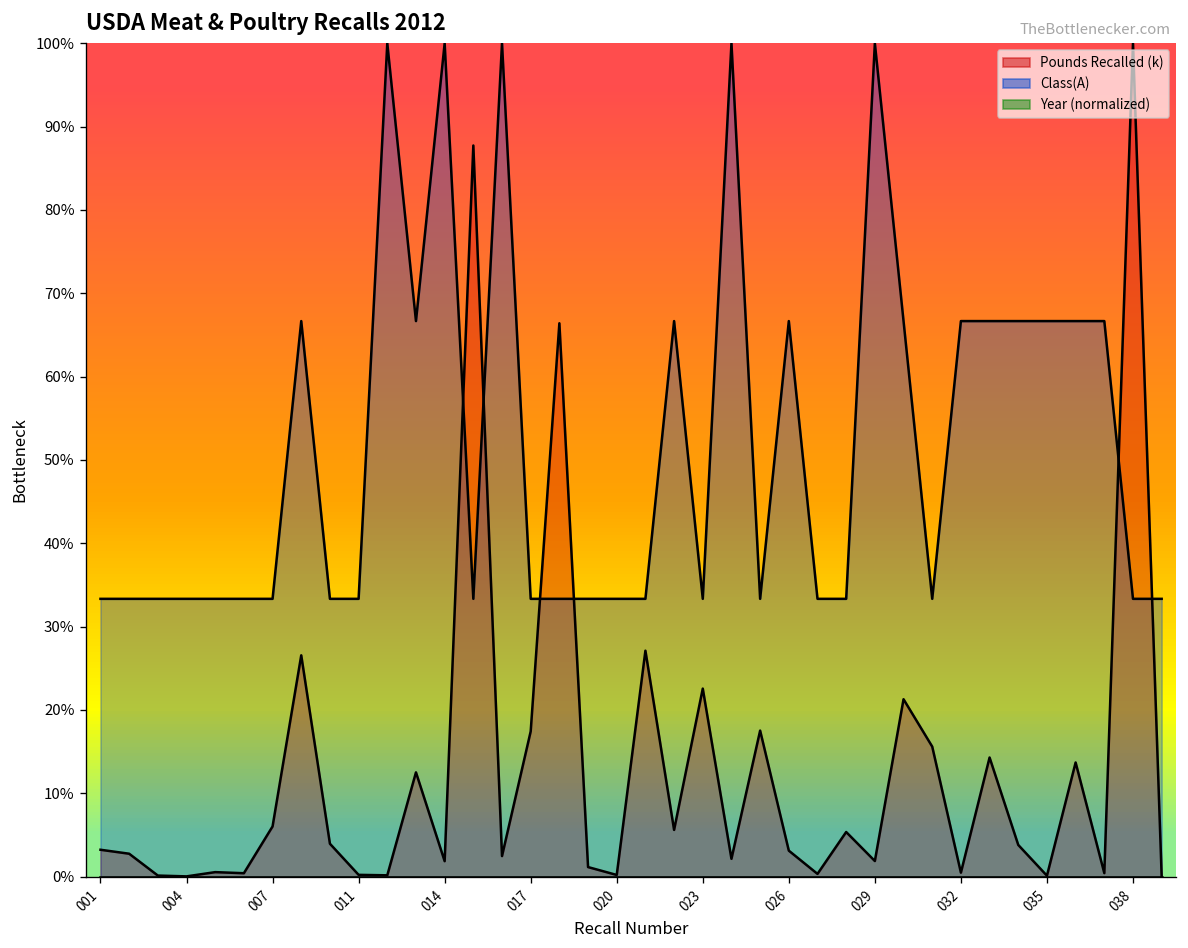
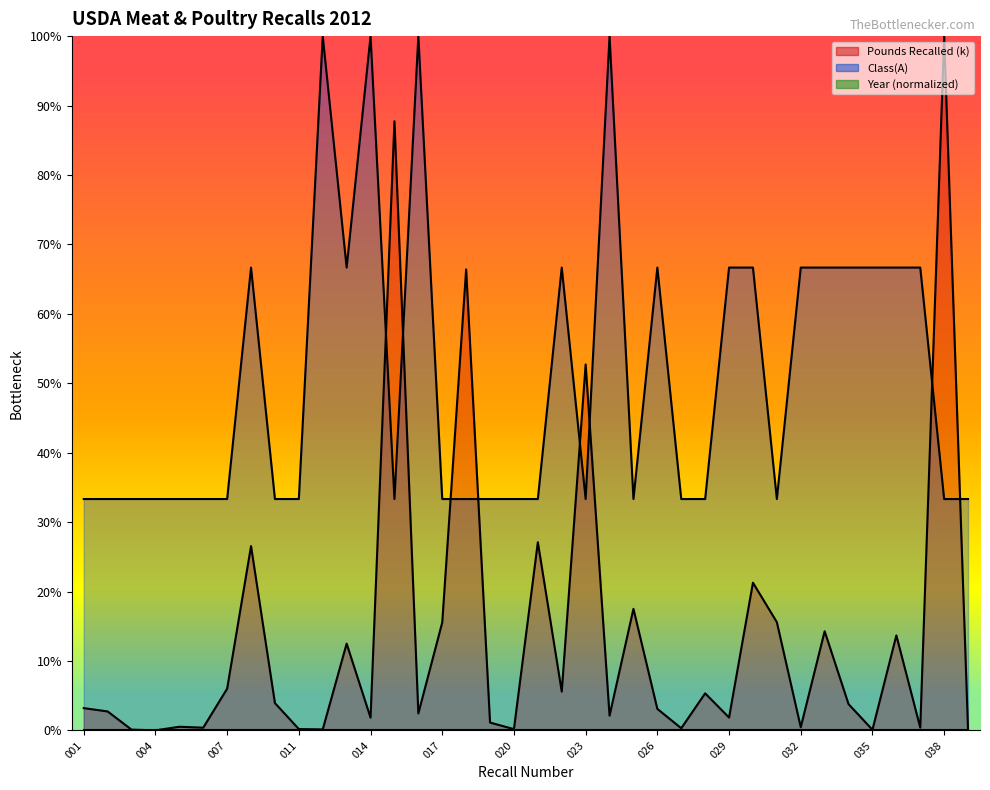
Pounds Recalled (k), 017: 17% -> 16%
Pounds Recalled (k), 023: 23% -> 53%
Class(A), 029: 100% -> 67%
